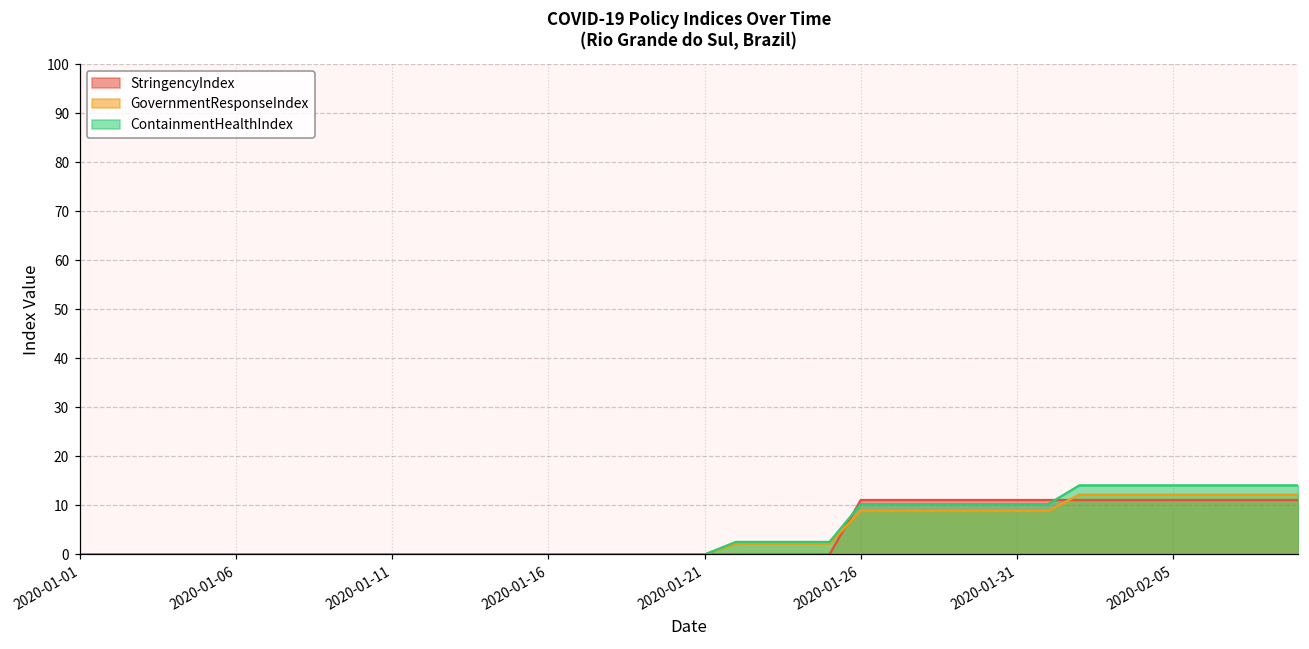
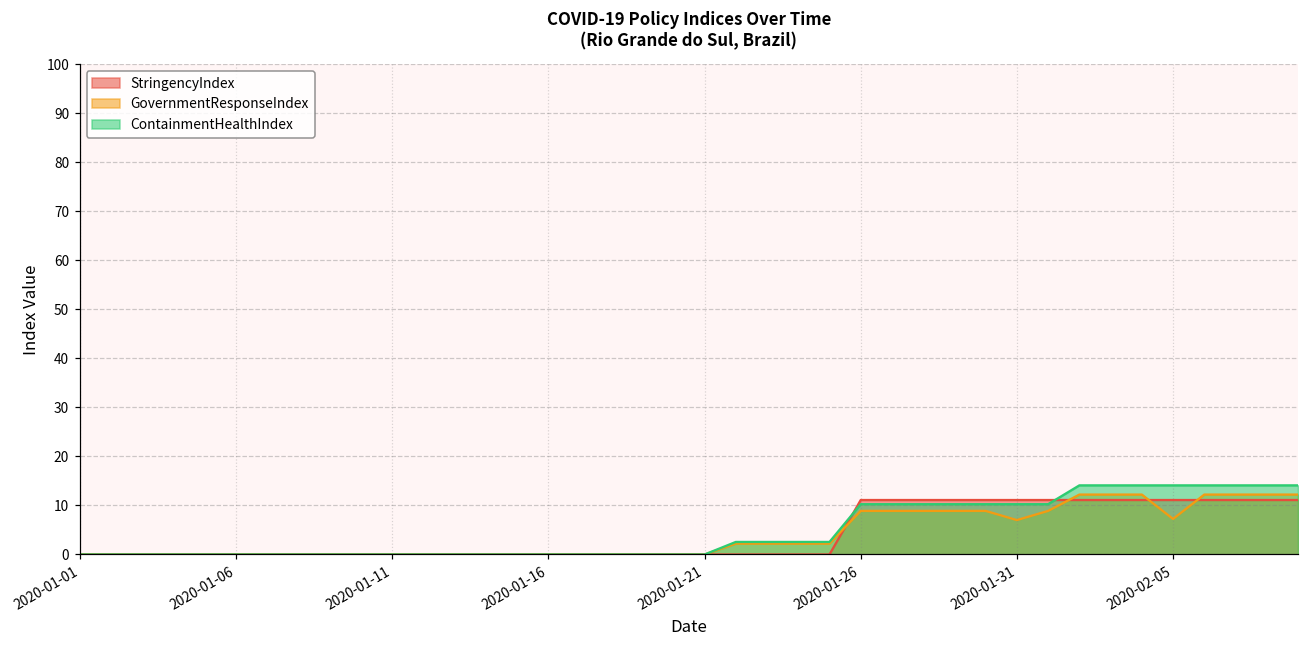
GovernmentResponseIndex, 2020-01-31: 9 -> 7
GovernmentResponseIndex, 2020-02-05: 12 -> 7
